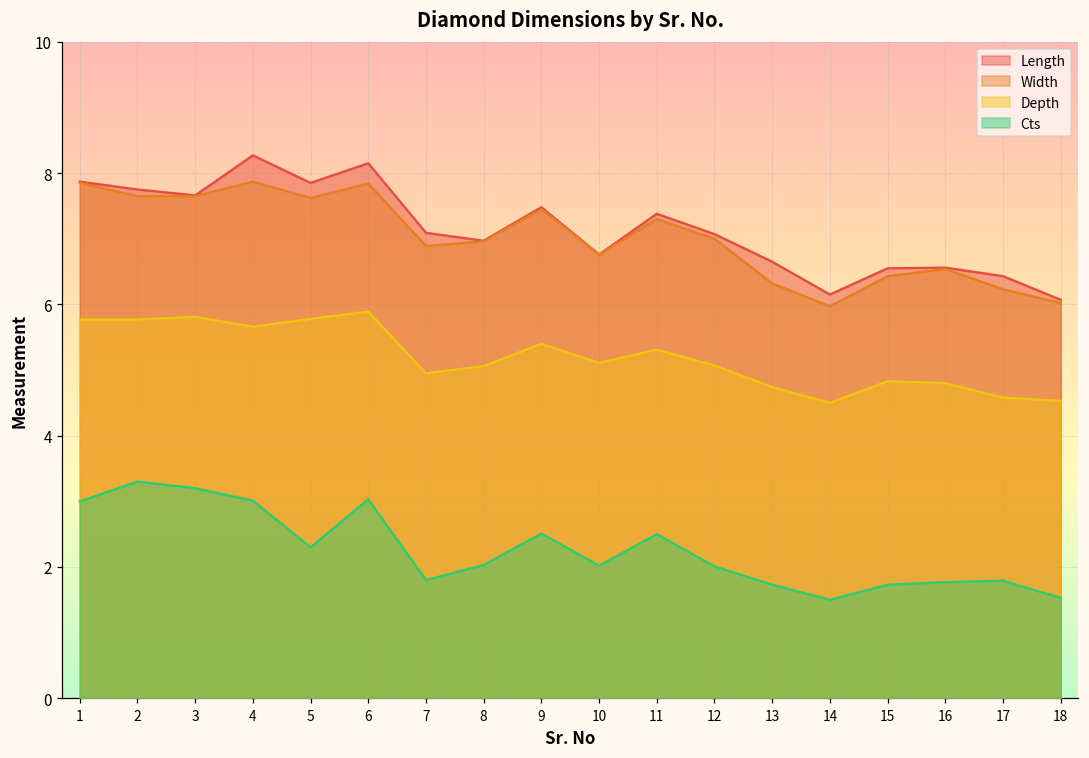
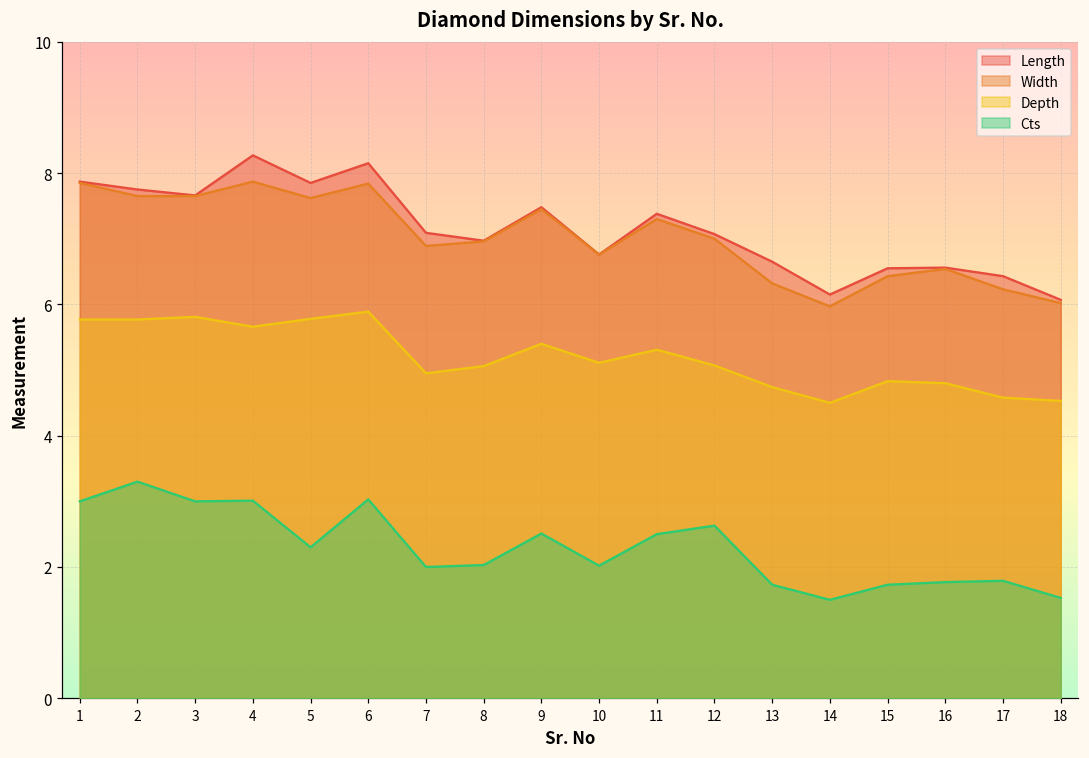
Cts, 3: 3.2 -> 3.0
Cts, 7: 1.8 -> 2.0
Cts, 12: 2.0 -> 2.6
